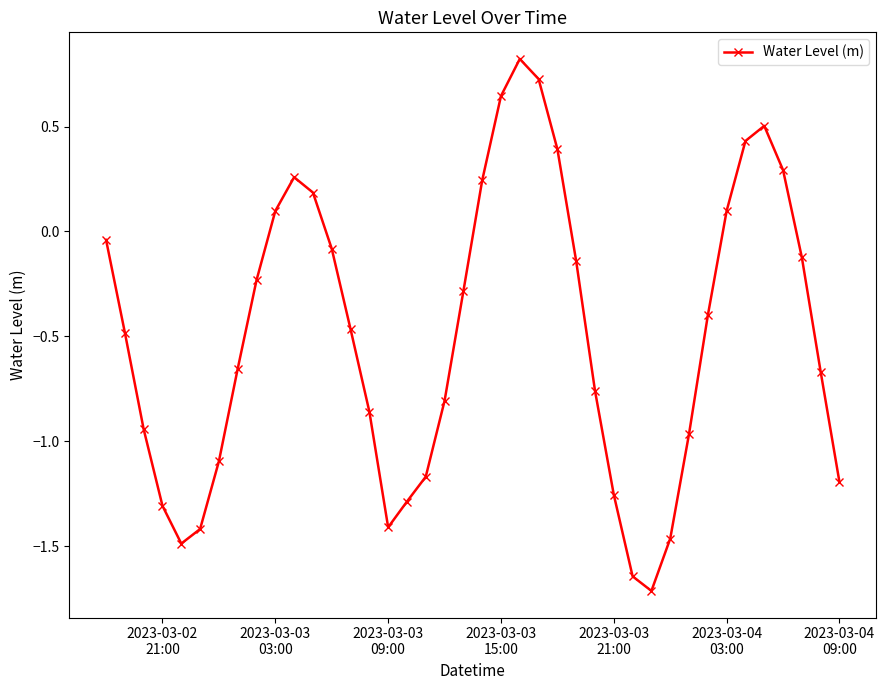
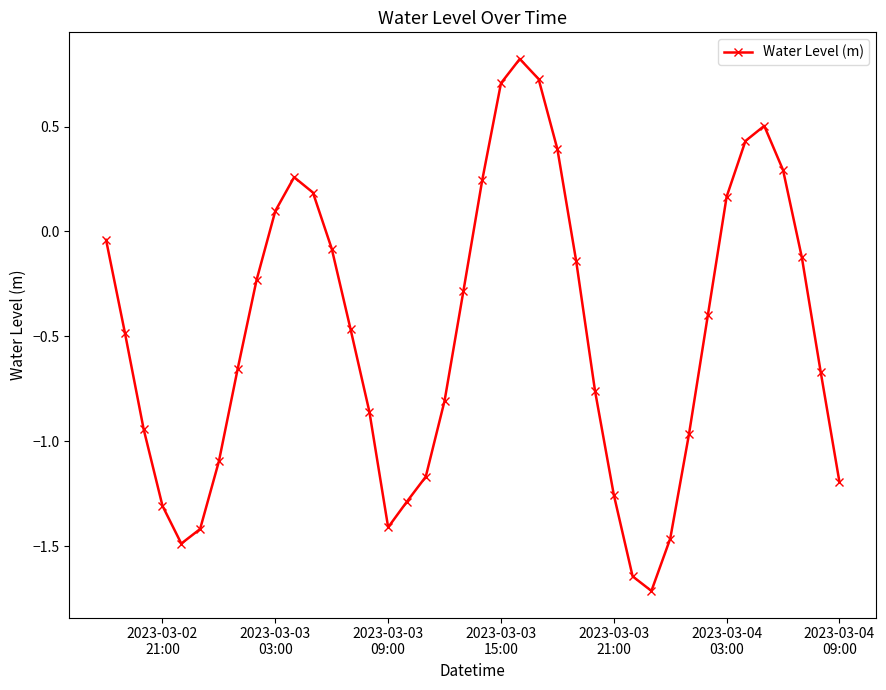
2023-03-03 15:00: 0.65 -> 0.71
2023-03-04 03:00: 0.10 -> 0.17
